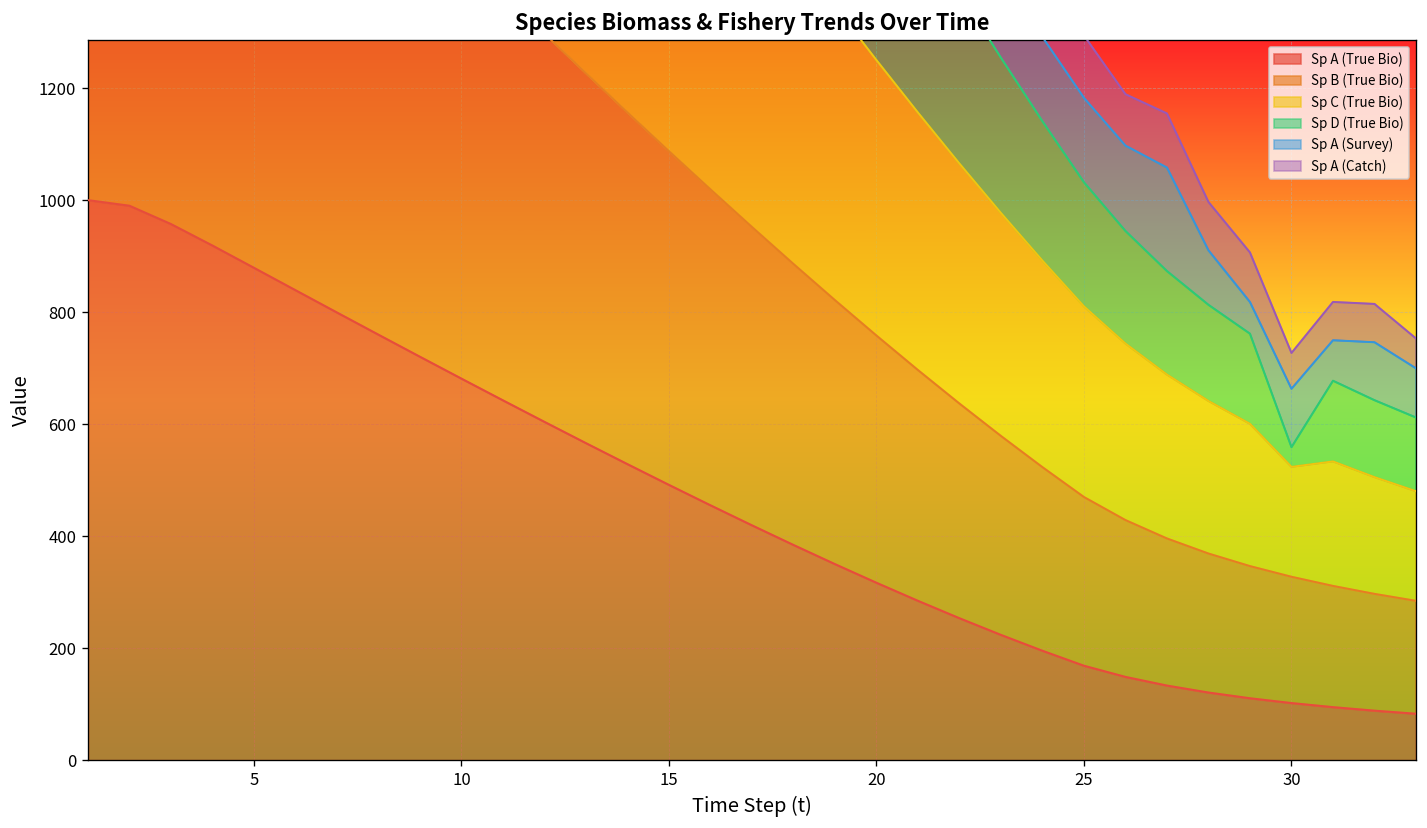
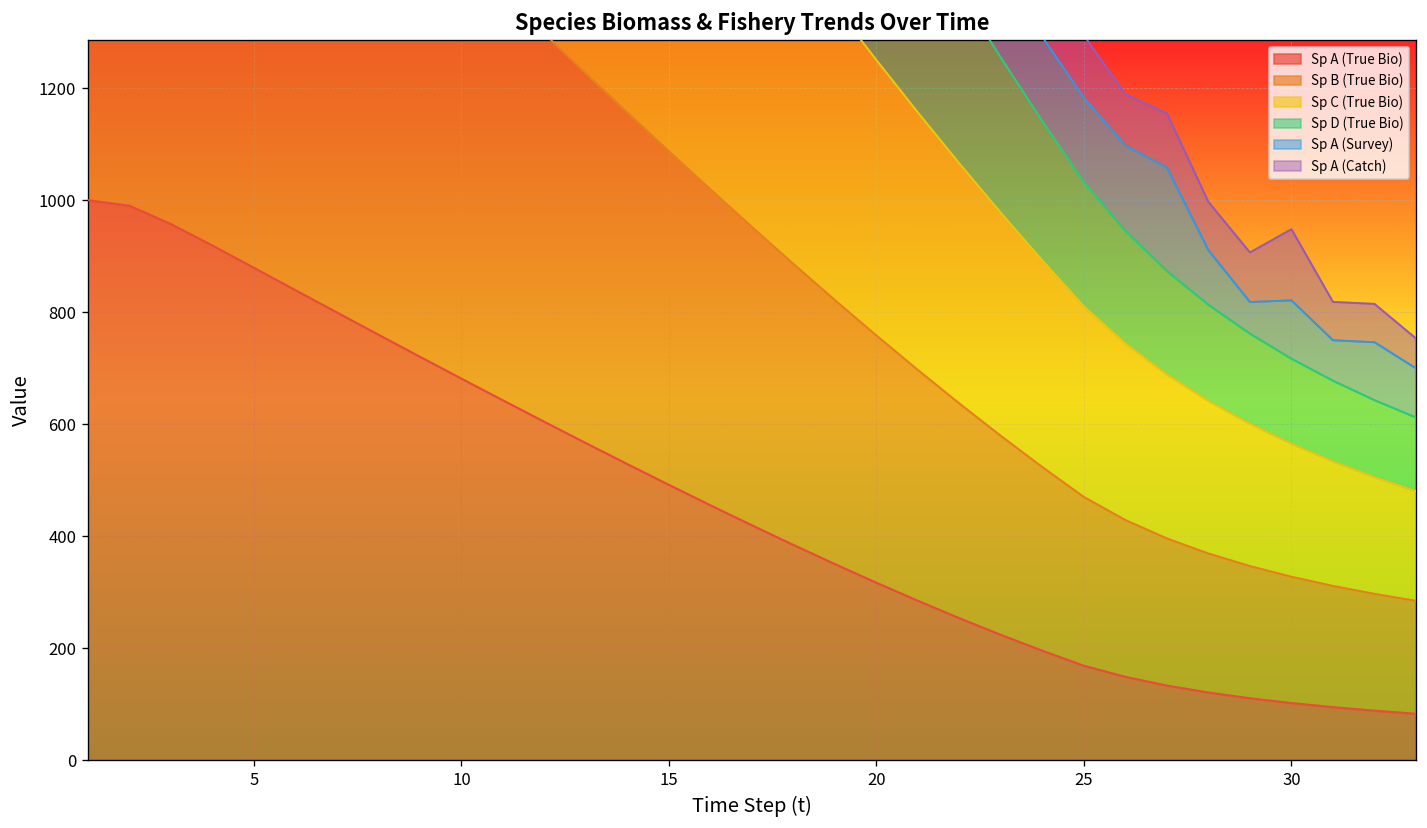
Sp C (True Bio), 30: 200 -> 240
Sp D (True Bio), 30: 40 -> 150
Sp A (Catch), 30: 60 -> 130
